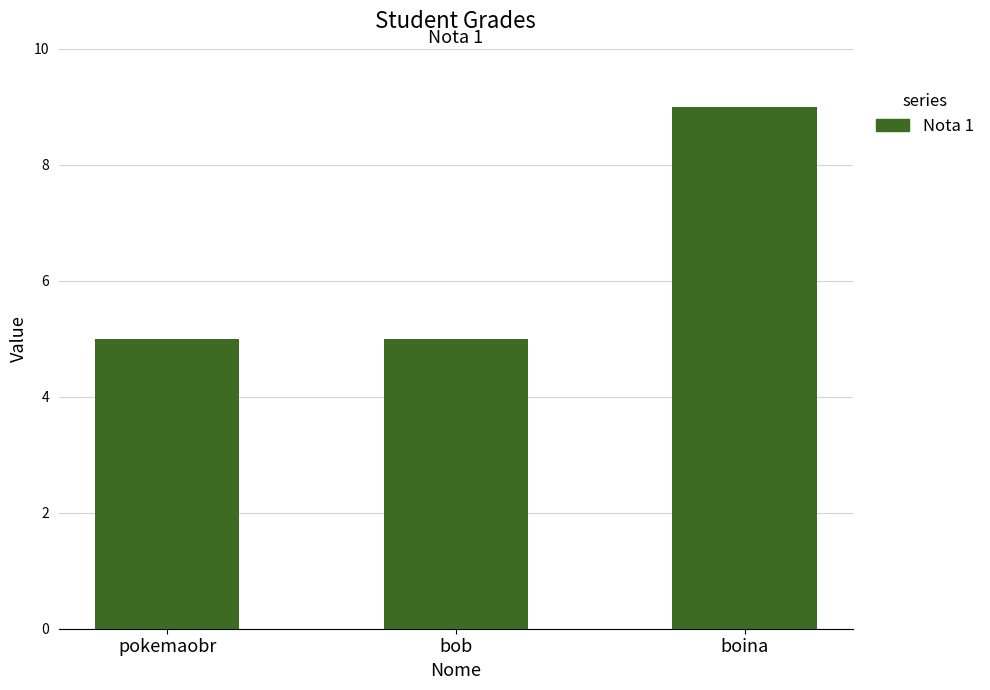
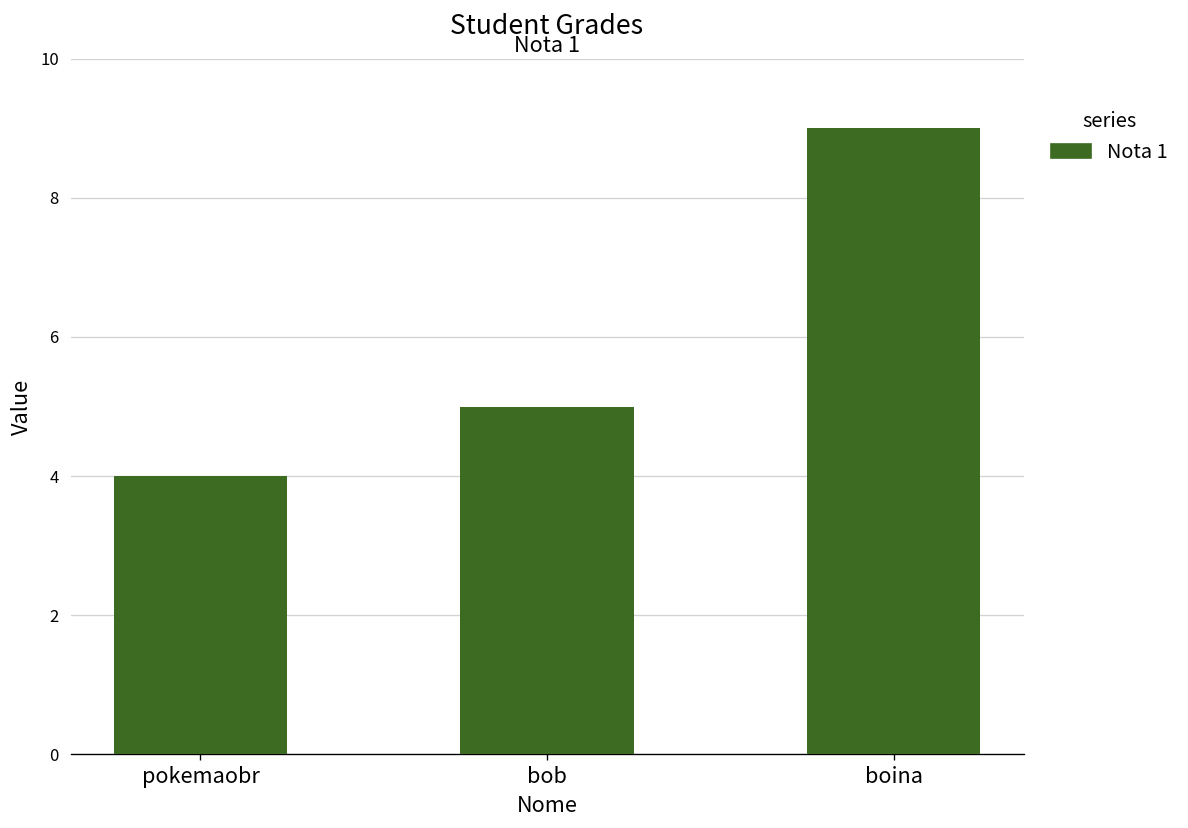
pokemaobr: 5 -> 4
